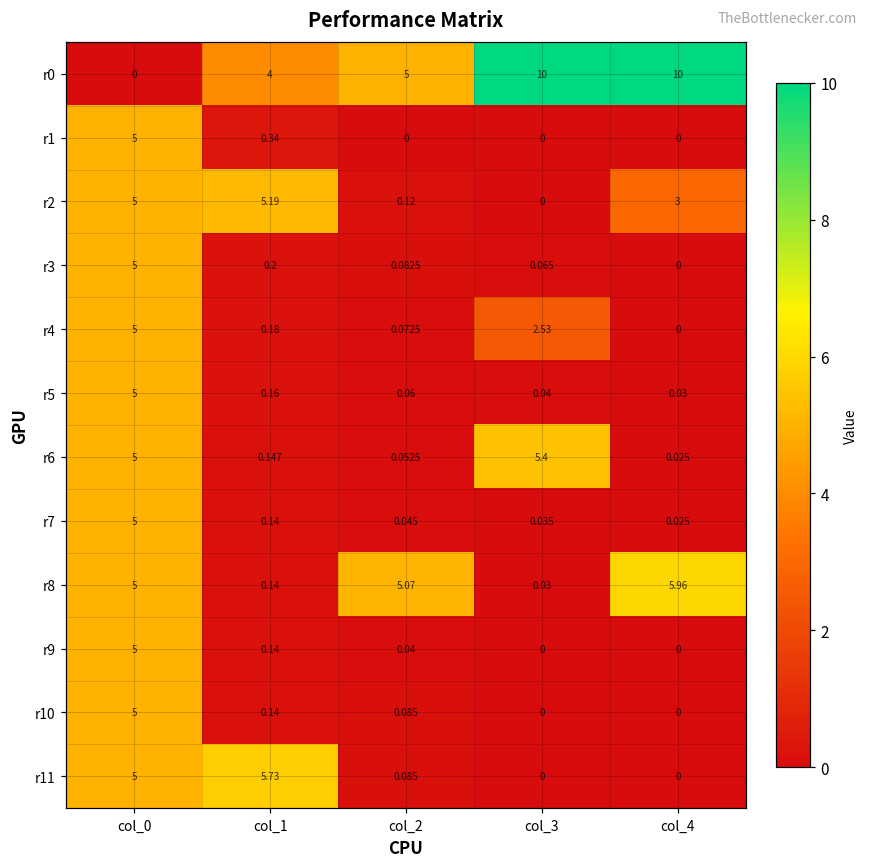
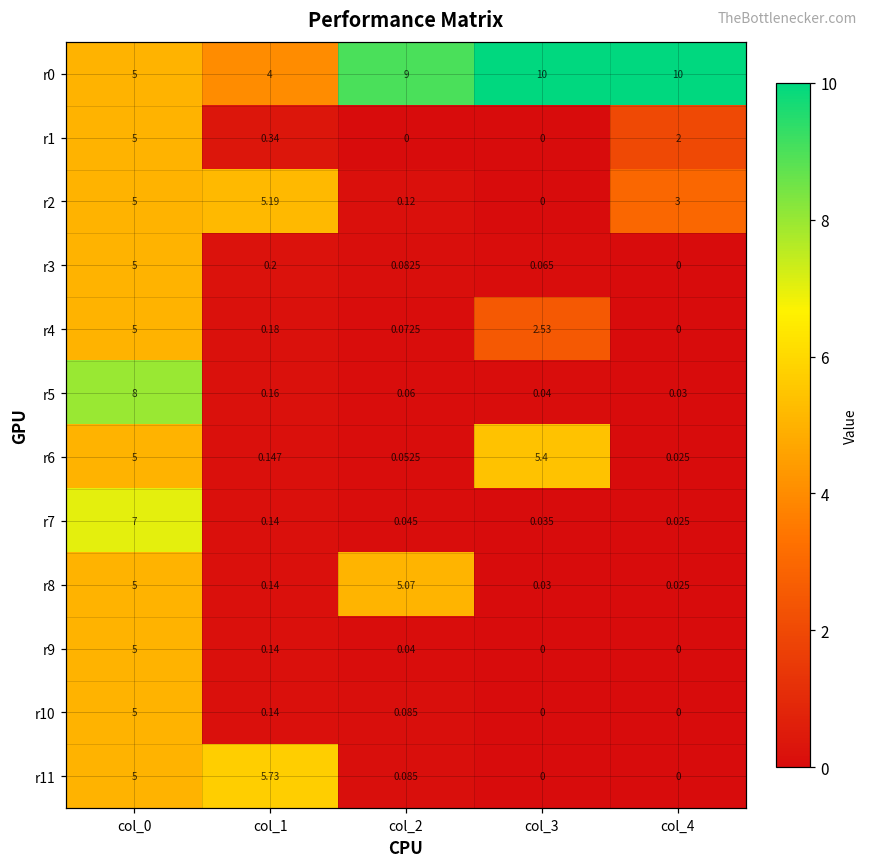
r0, col_0: 0 -> 5
r0, col_2: 5 -> 9
r1, col_4: 0 -> 2
r5, col_0: 5 -> 8
r7, col_0: 5 -> 7
r8, col_4: 5.96 -> 0.025
